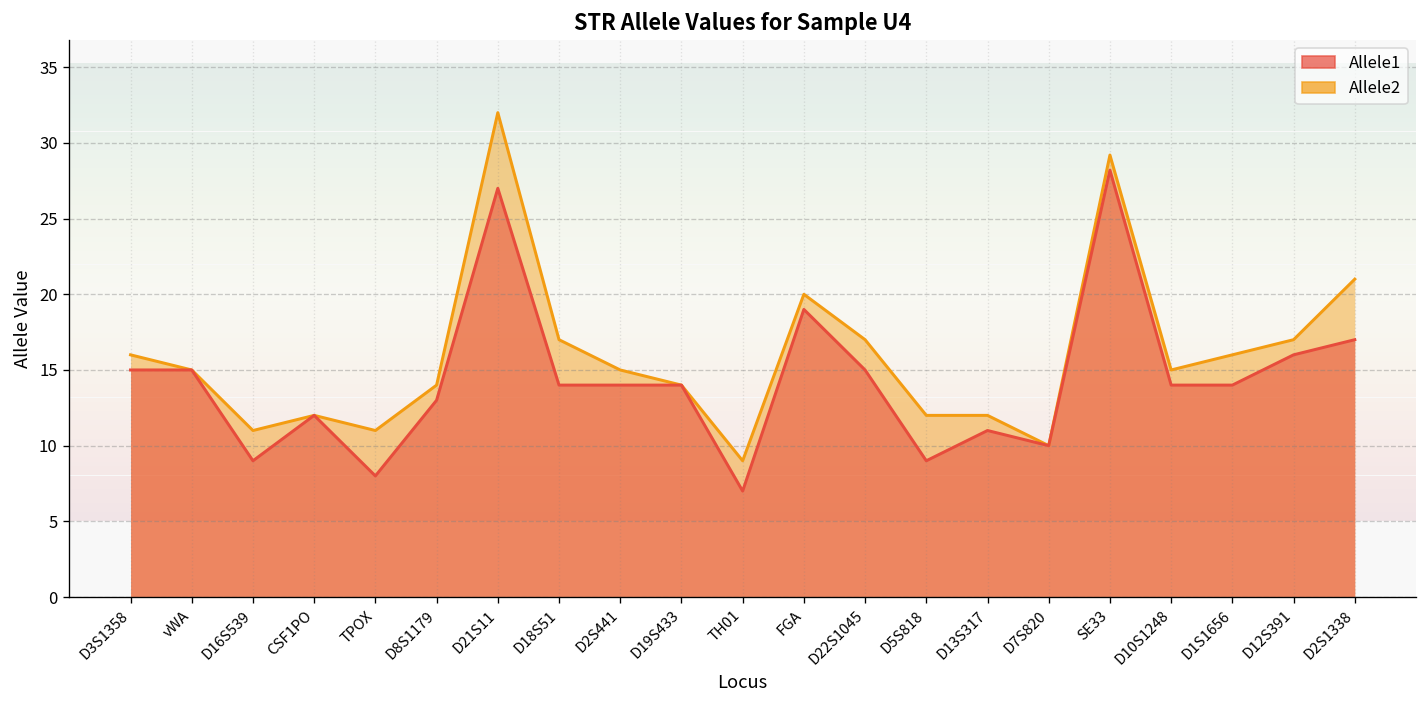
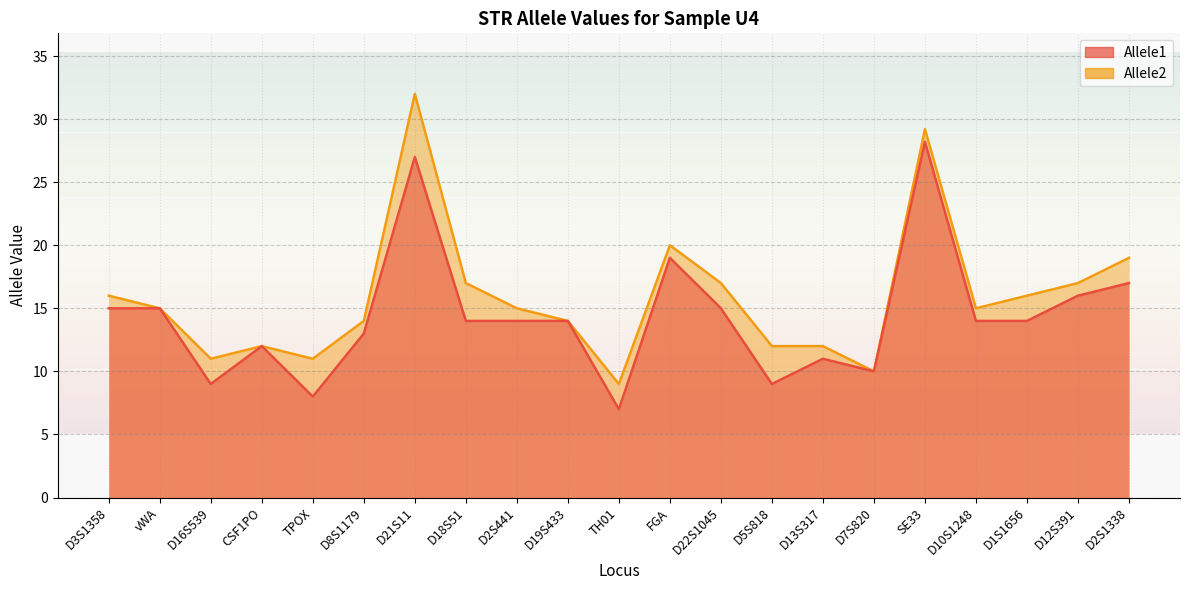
Allele2, D2S1338: 21 -> 19
